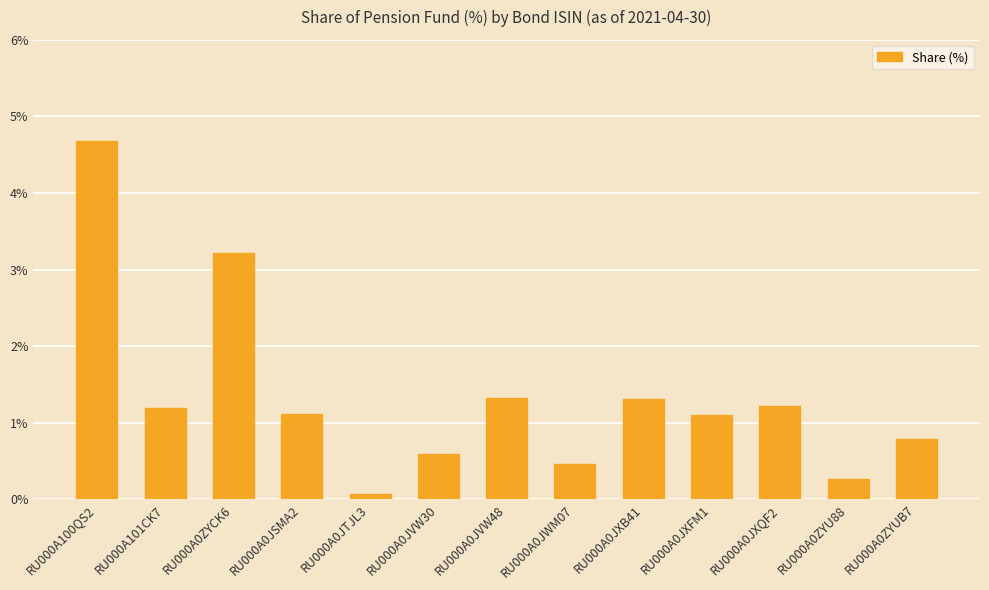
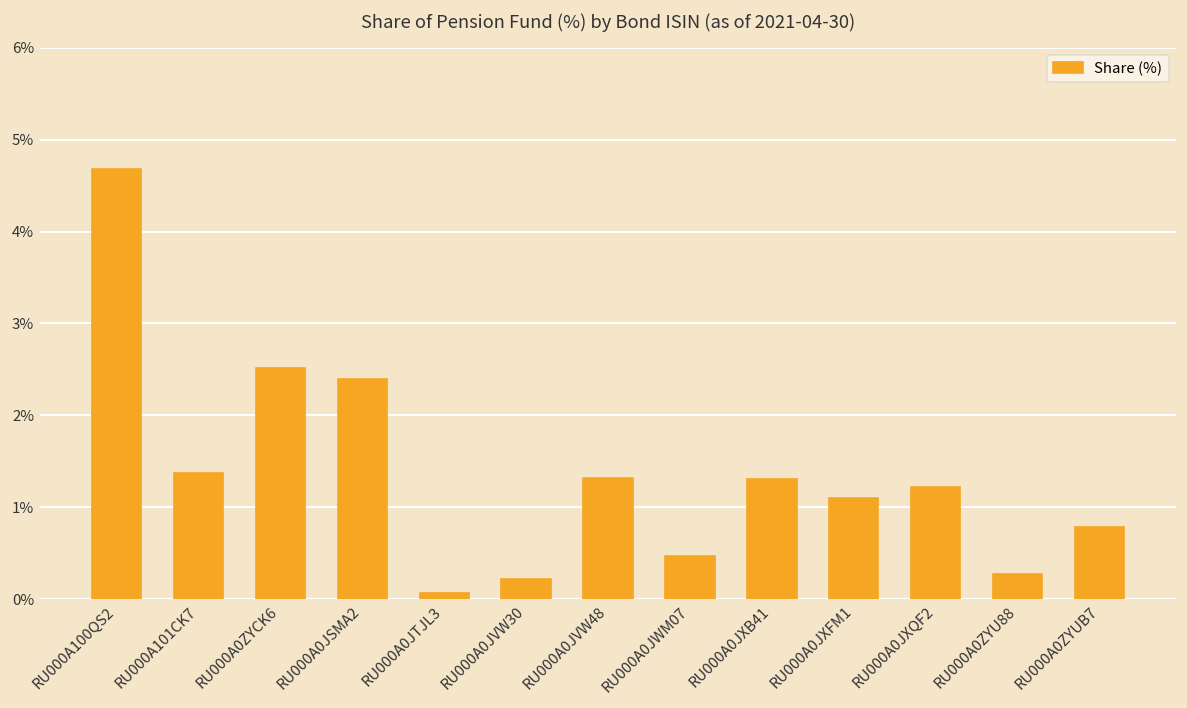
RU000A101CK7: 1.2% -> 1.4%
RU000A0ZYCK6: 3.2% -> 2.5%
RU000A0JSMA2: 1.1% -> 2.4%
RU000A0JVW30: 0.6% -> 0.2%
